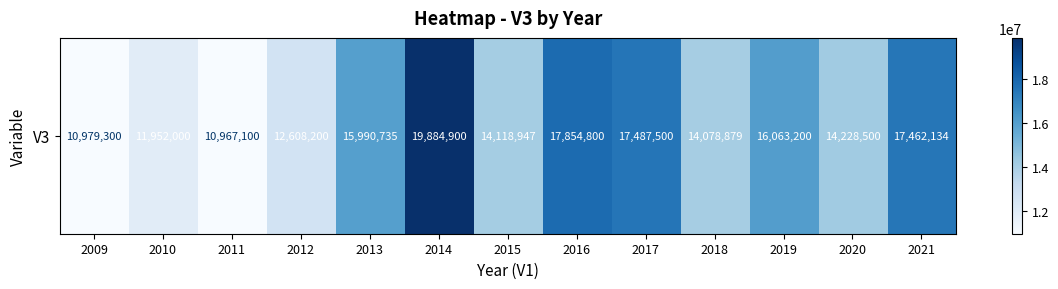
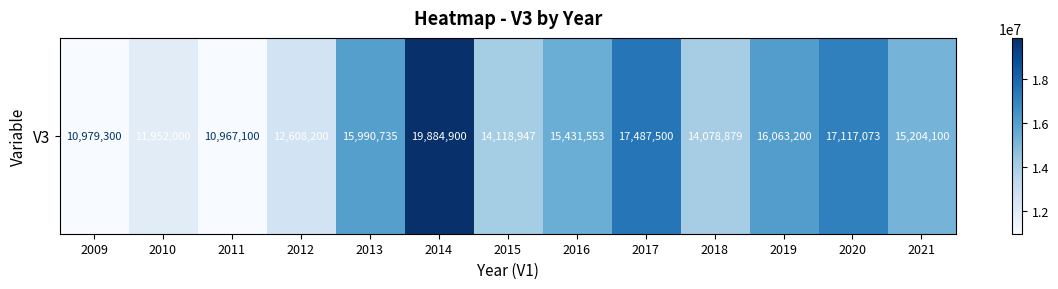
V3, 2016: 17,854,800 -> 15,431,553
V3, 2020: 14,228,500 -> 17,117,073
V3, 2021: 17,462,134 -> 15,204,100
